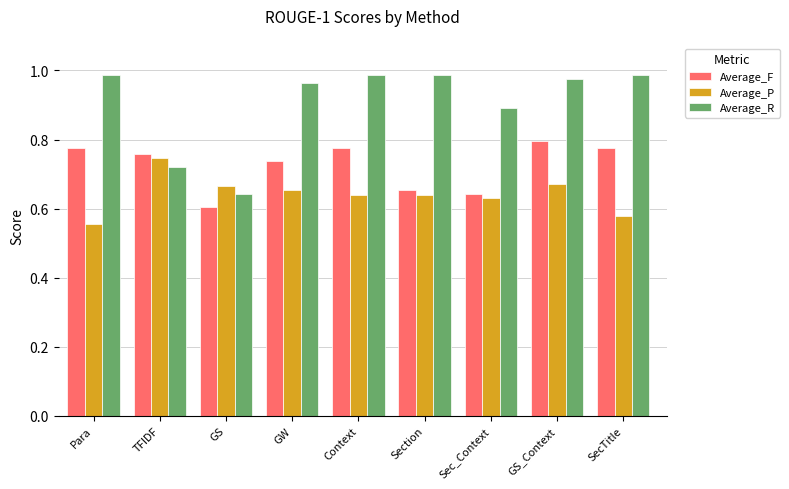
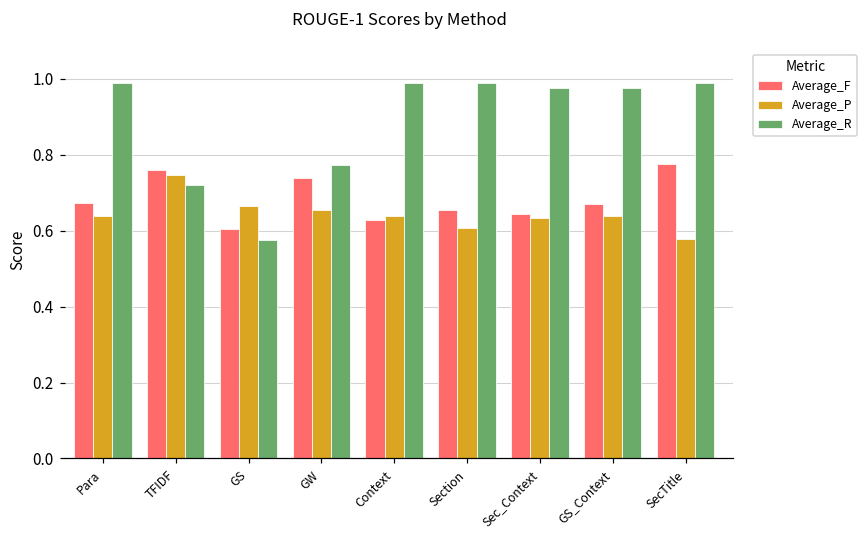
Average_F, Para: 0.78 -> 0.67
Average_P, Para: 0.56 -> 0.64
Average_R, GS: 0.64 -> 0.57
Average_R, GW: 0.96 -> 0.77
Average_F, Context: 0.78 -> 0.63
Average_P, Section: 0.64 -> 0.61
Average_R, Sec_Context: 0.89 -> 0.98
Average_F, GS_Context: 0.80 -> 0.67
Average_P, GS_Context: 0.67 -> 0.64
